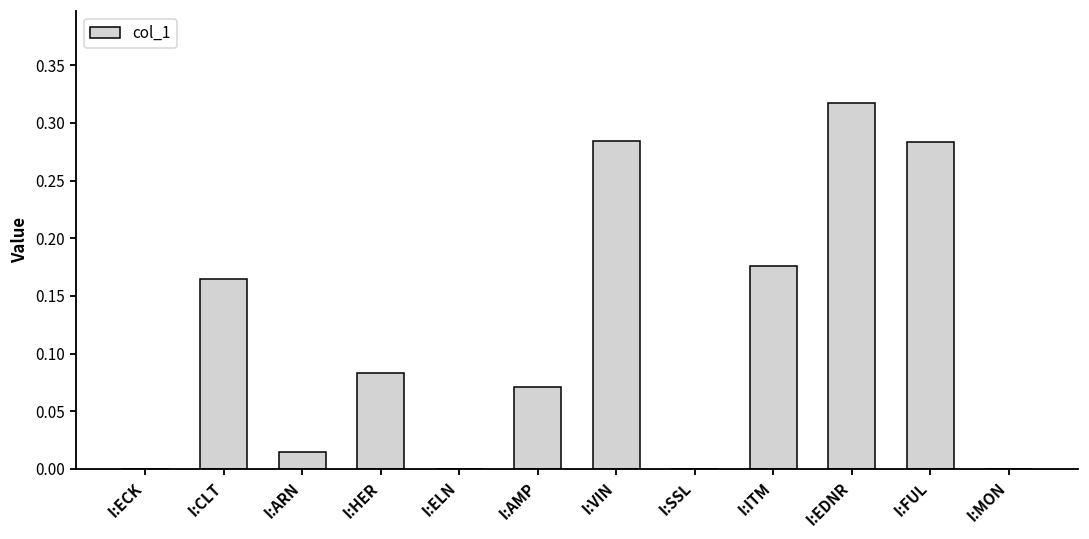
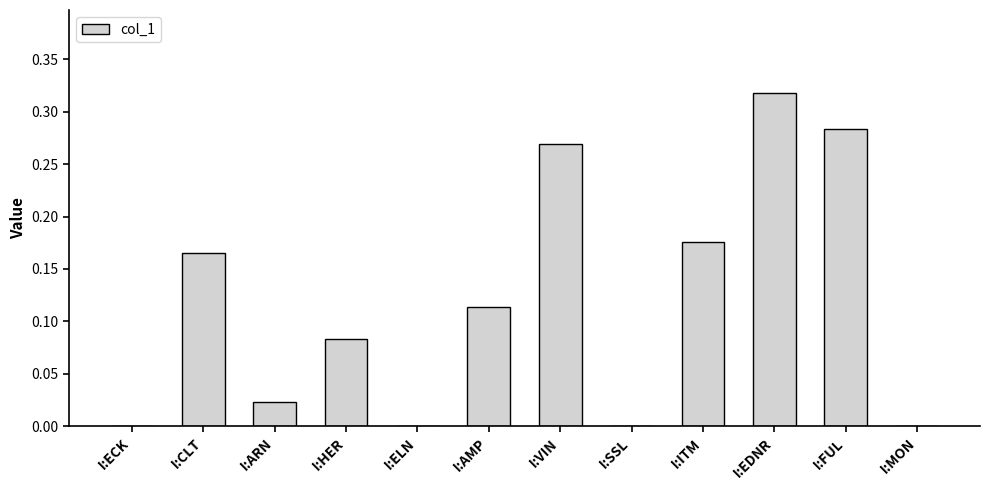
I:ARN: 0.015 -> 0.023
I:AMP: 0.071 -> 0.114
I:VIN: 0.284 -> 0.269
